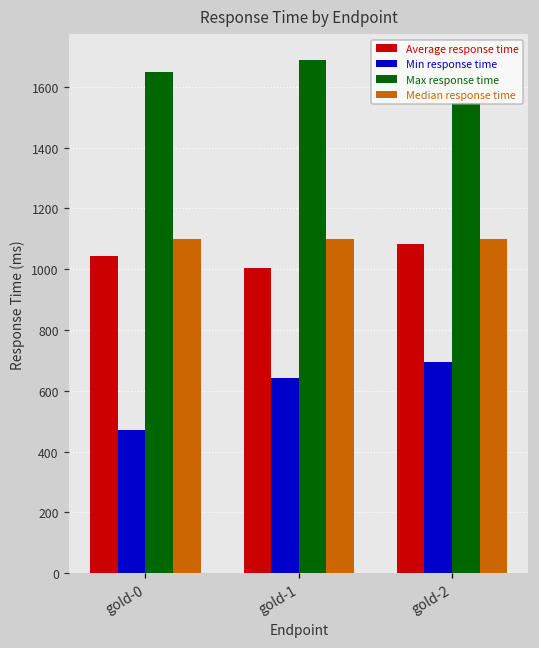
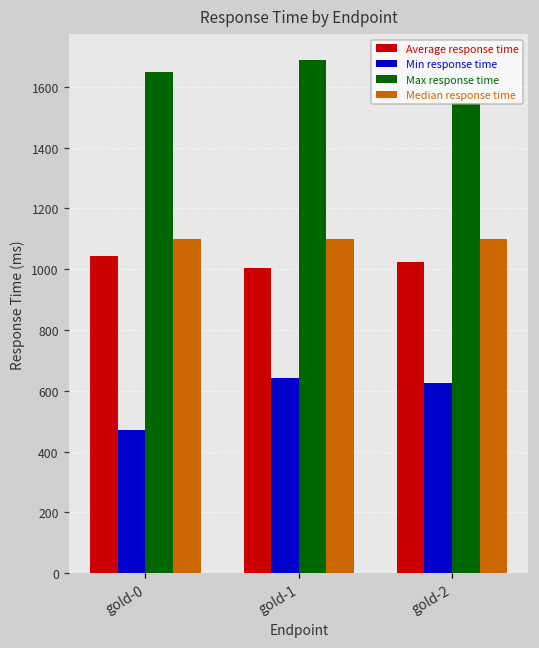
Average response time, gold-2: 1080 -> 1020
Min response time, gold-2: 690 -> 630
